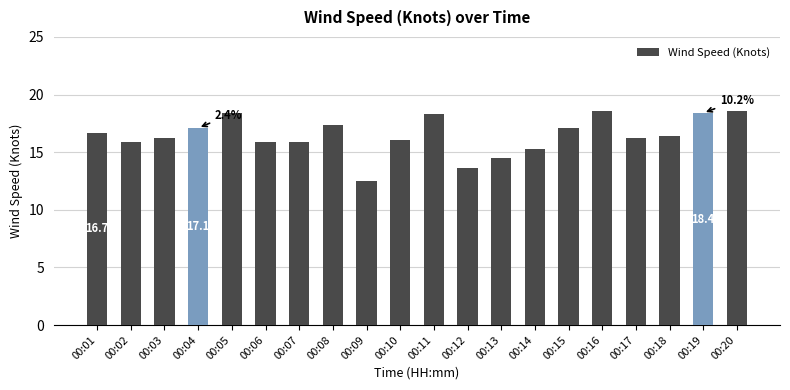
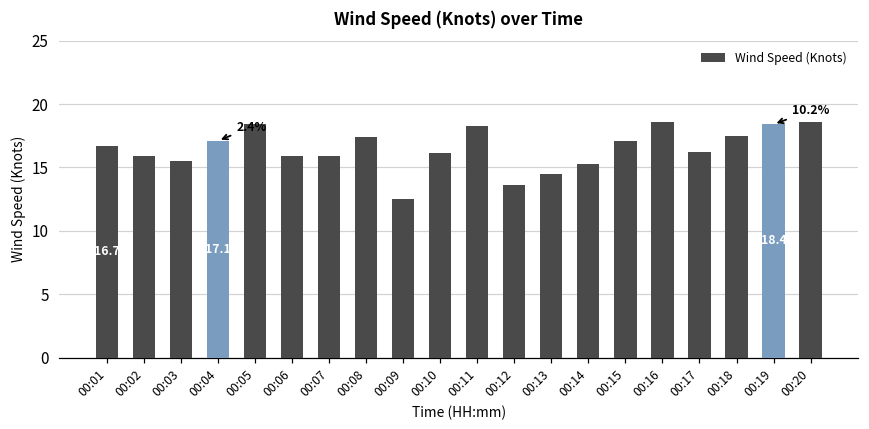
00:03: 16.2 -> 15.5
00:18: 16.4 -> 17.5
